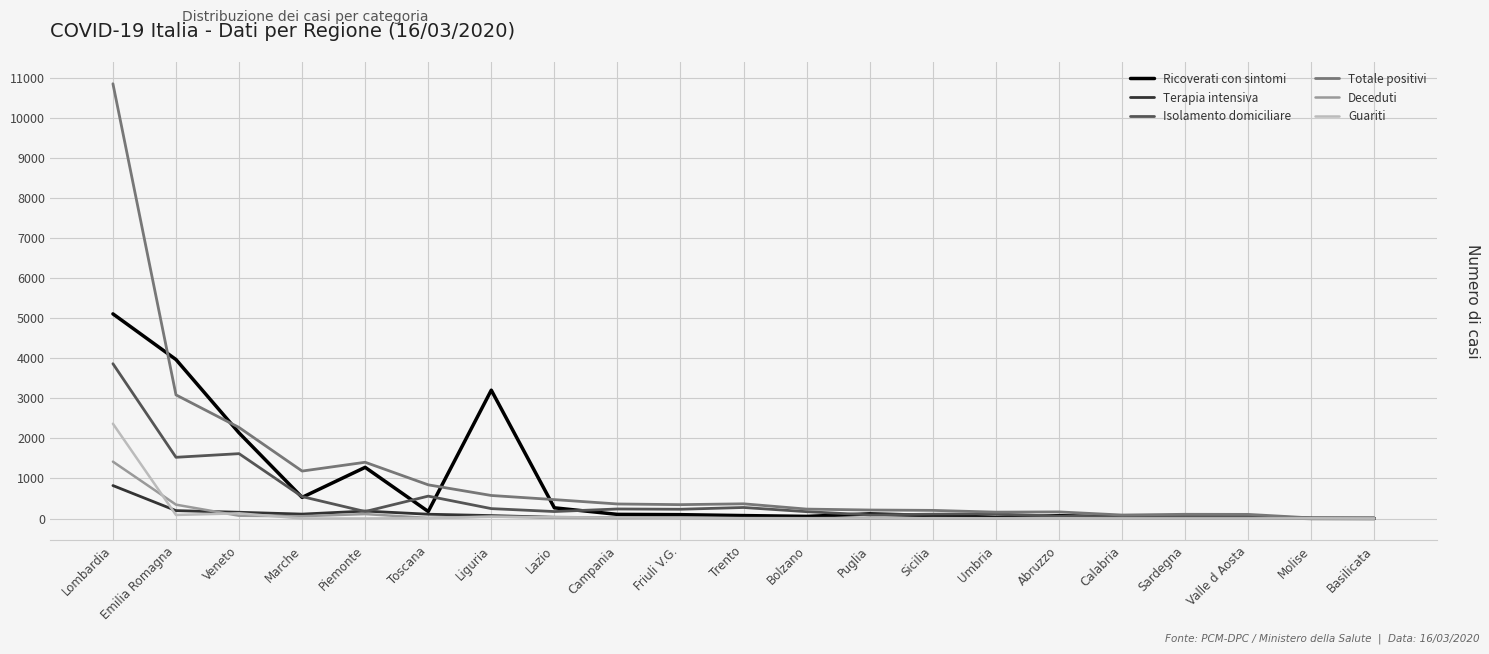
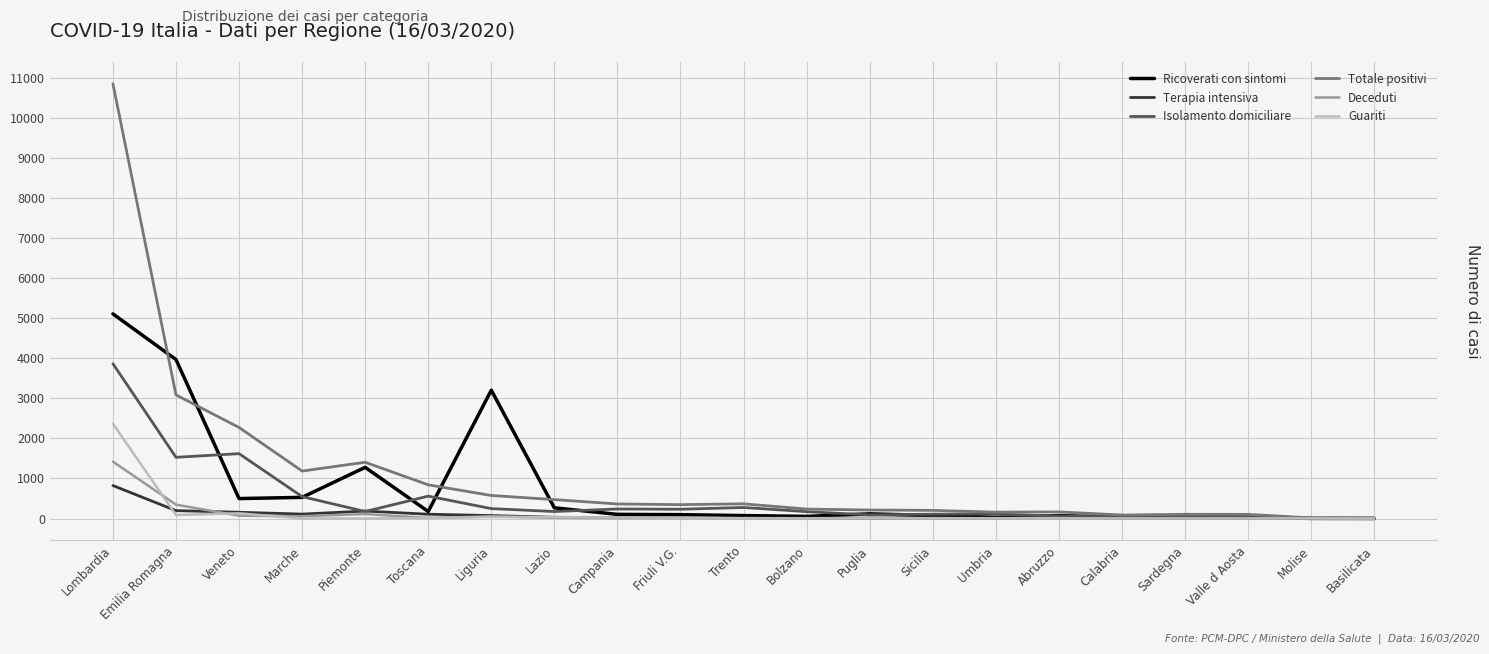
Ricoverati con sintomi, Veneto: 2100 -> 500
